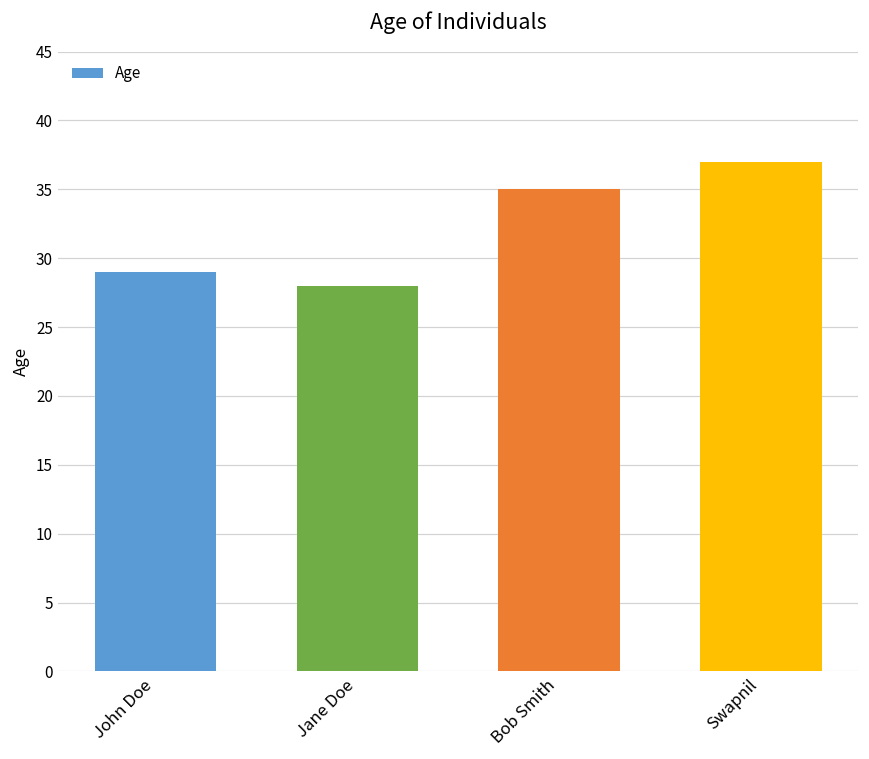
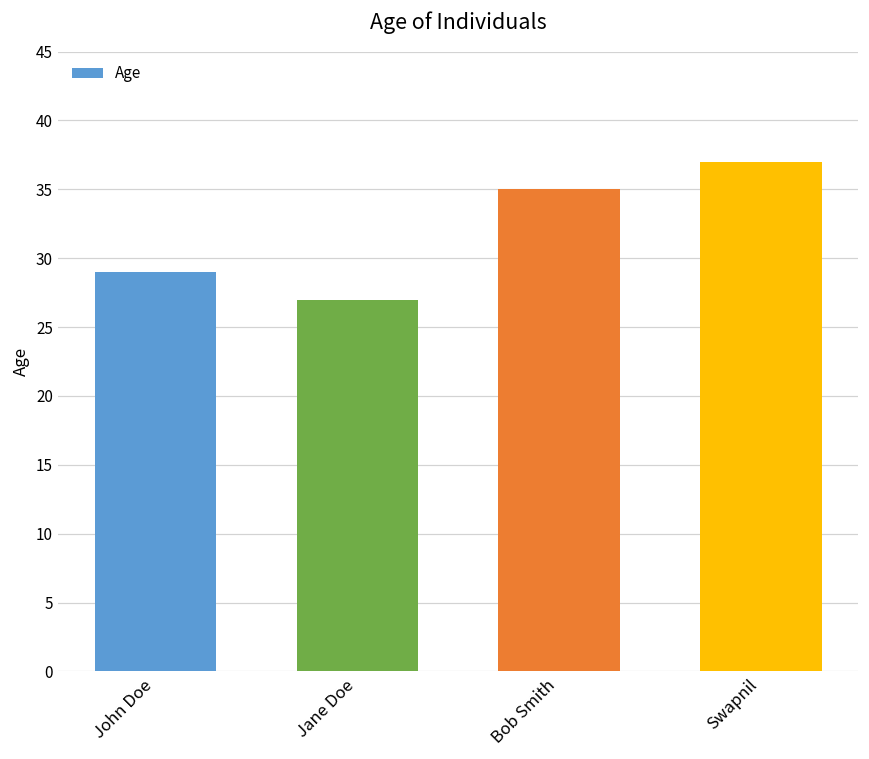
Jane Doe: 28 -> 27
